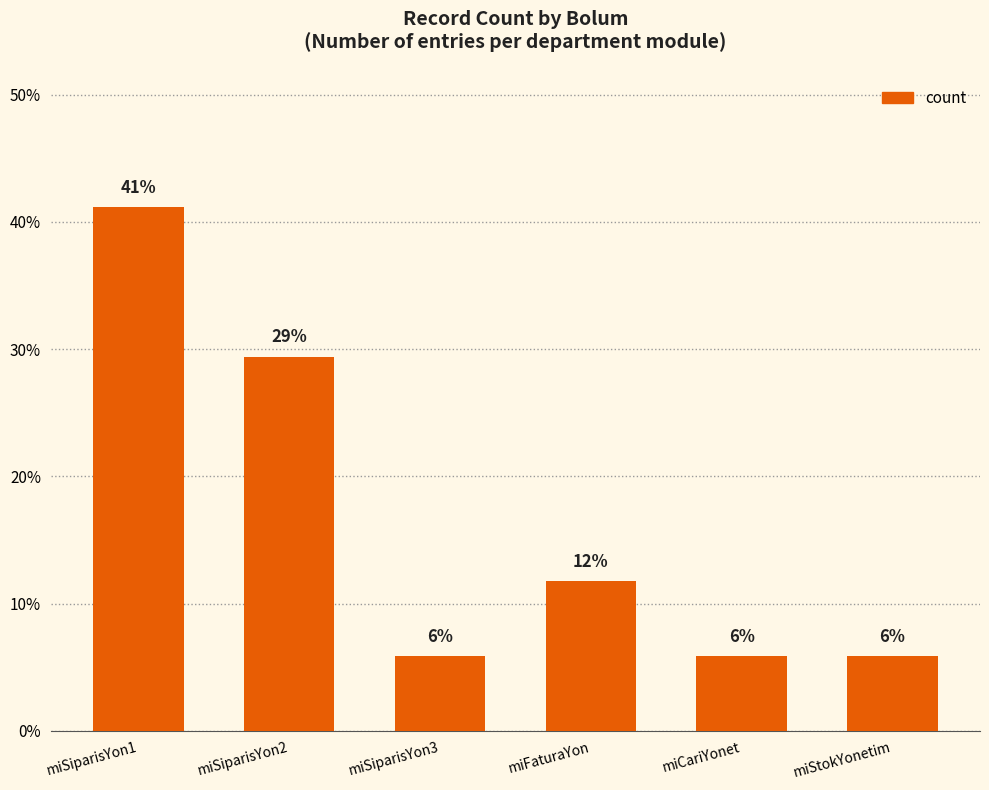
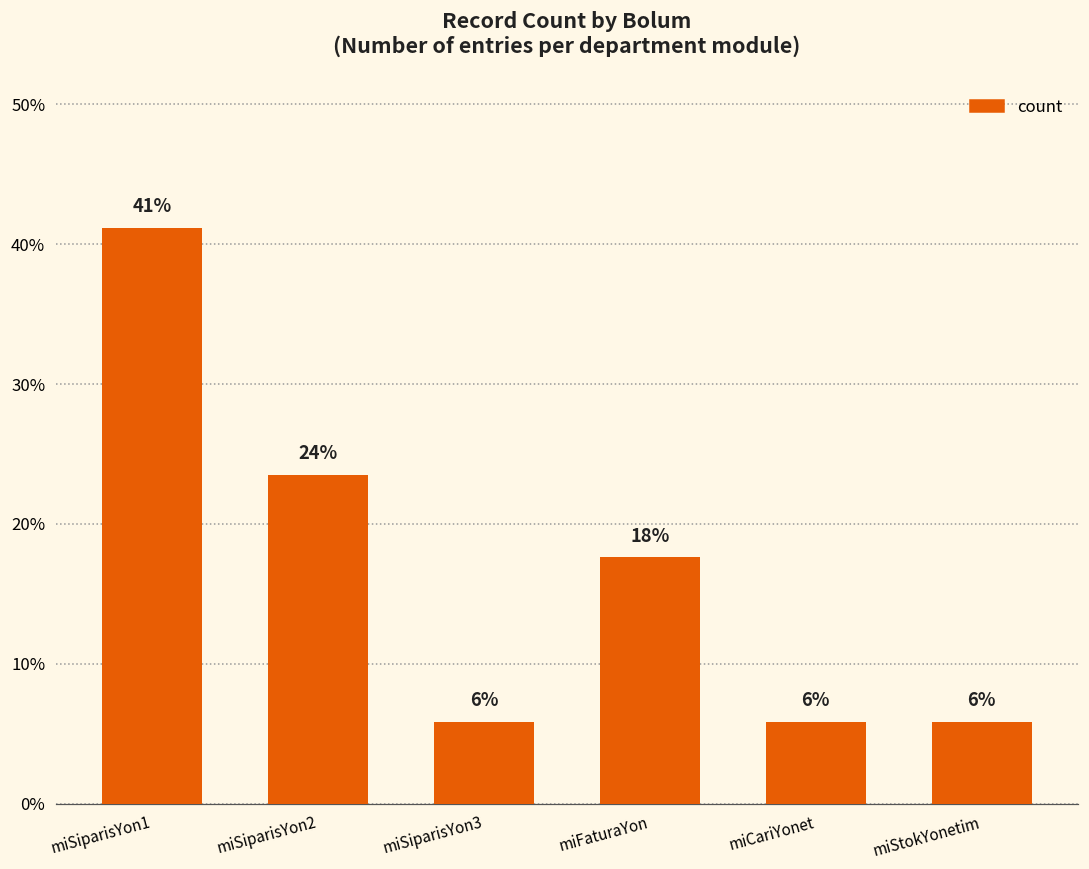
miSiparisYon2: 29% -> 24%
miFaturaYon: 12% -> 18%
